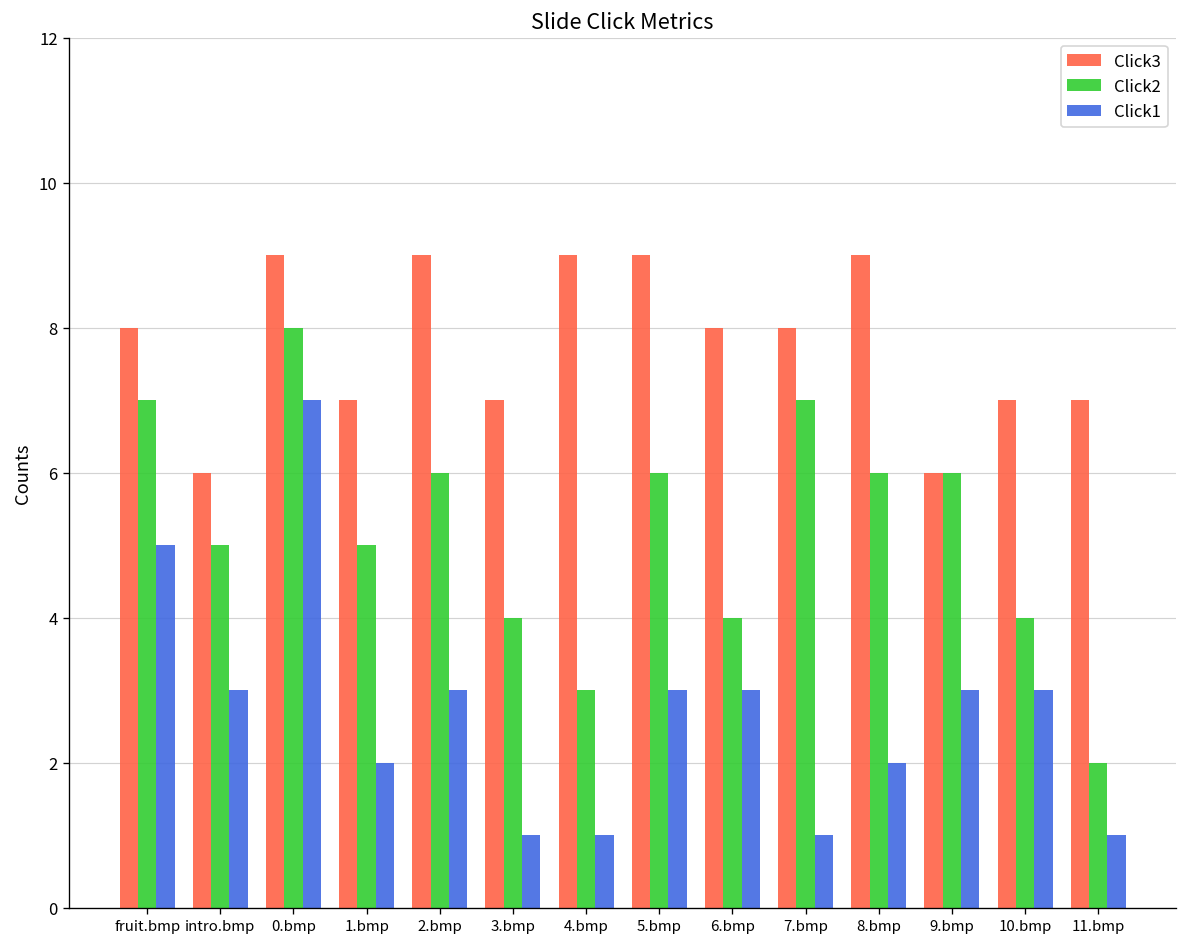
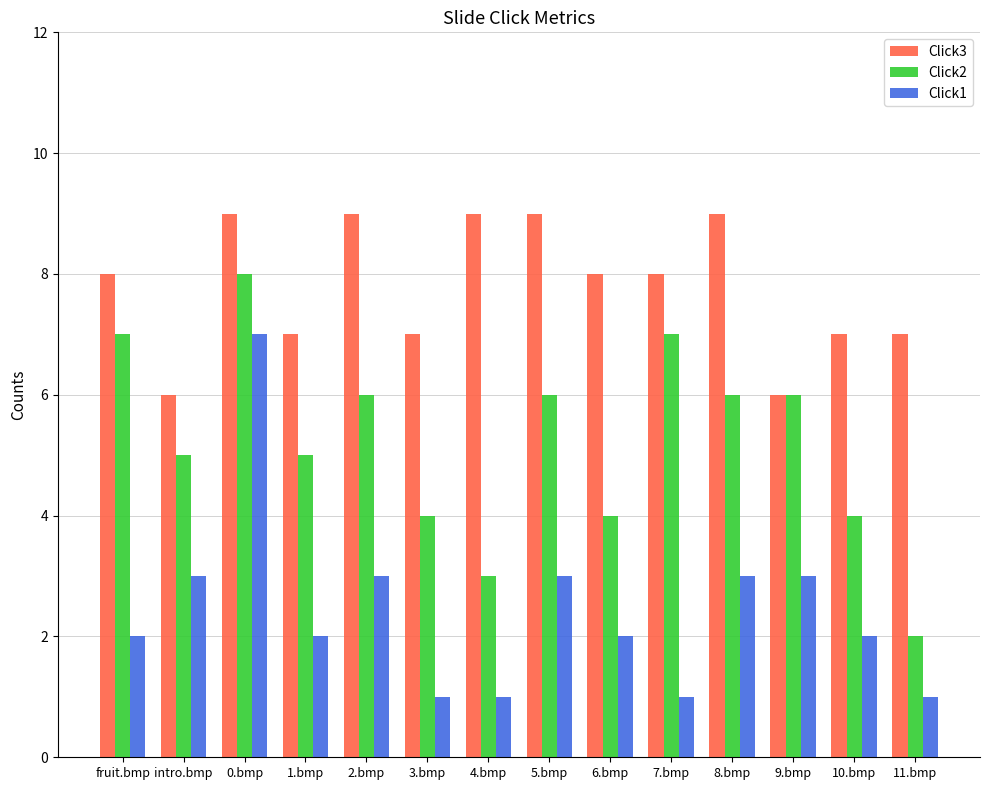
Click1, fruit.bmp: 5 -> 2
Click1, 6.bmp: 3 -> 2
Click1, 8.bmp: 2 -> 3
Click1, 10.bmp: 3 -> 2
